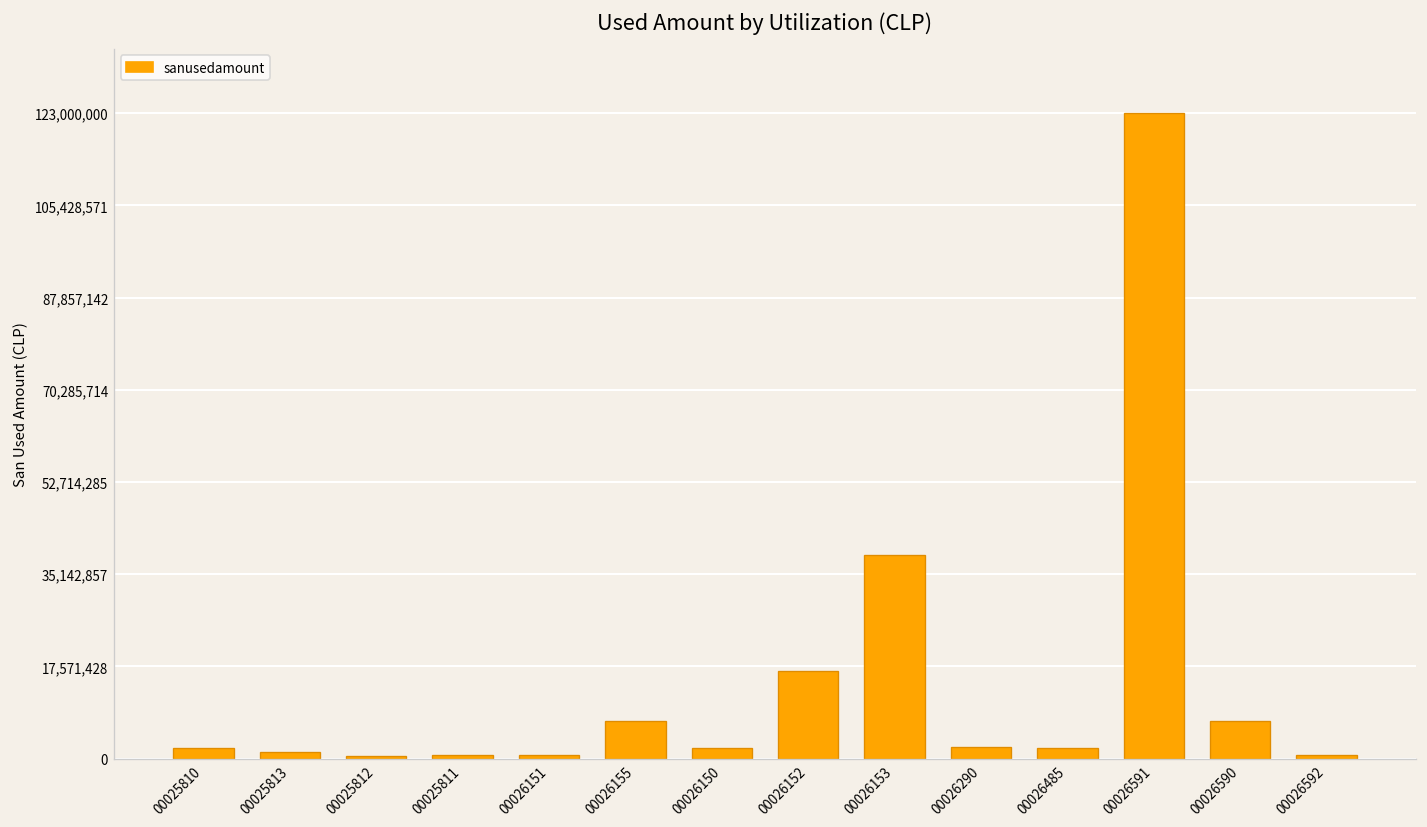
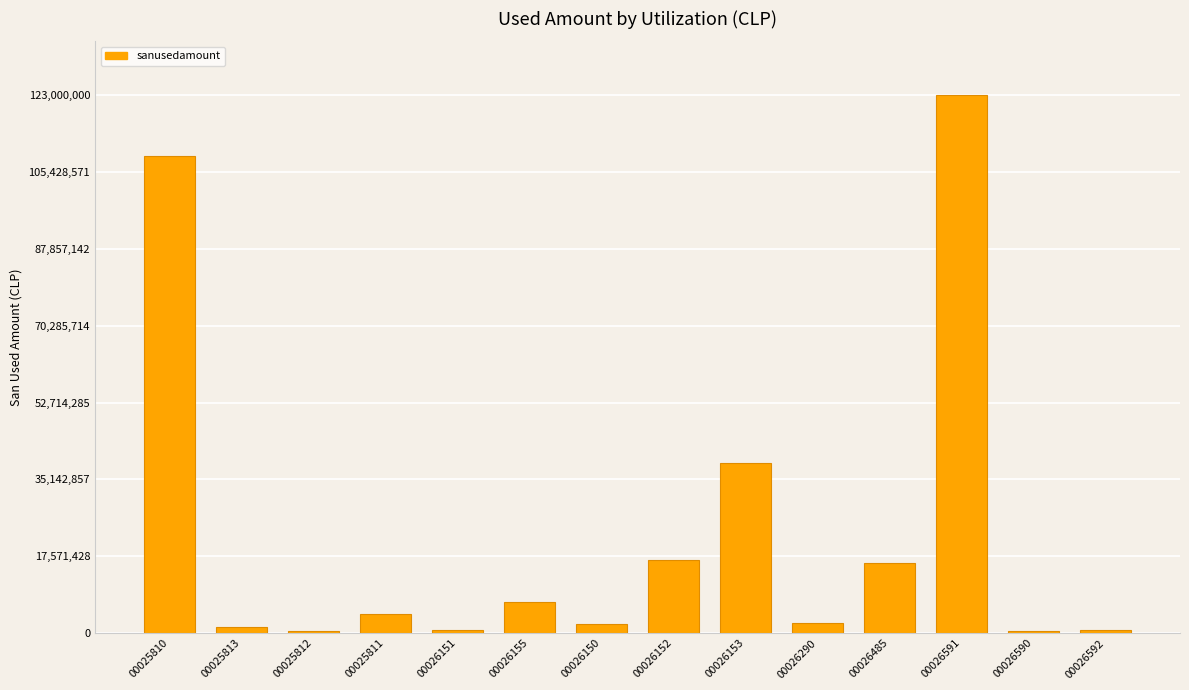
00025810: 2,000,000 -> 109,000,000
00025811: 1,000,000 -> 4,000,000
00026485: 2,000,000 -> 16,000,000
00026590: 7,000,000 -> 1,000,000
